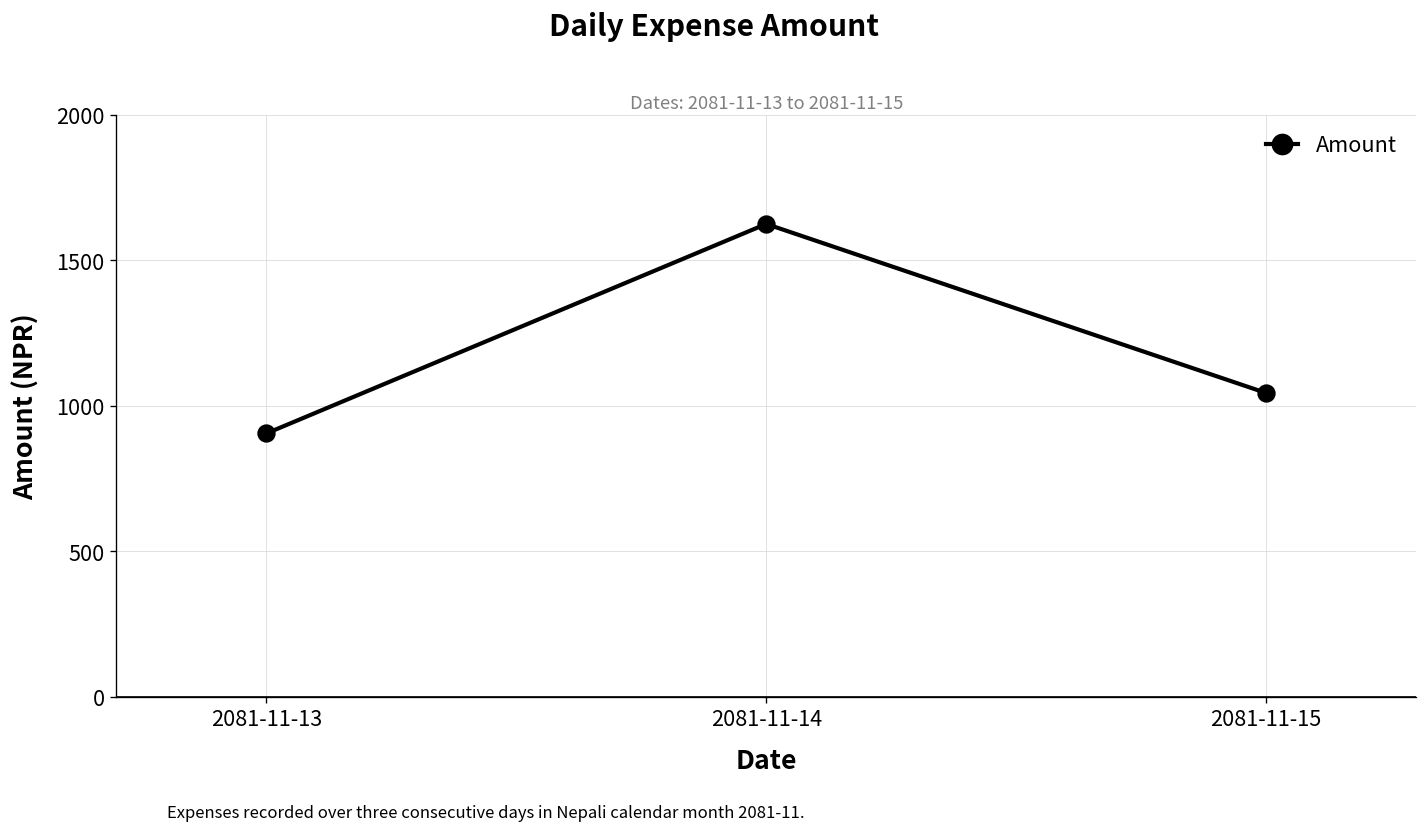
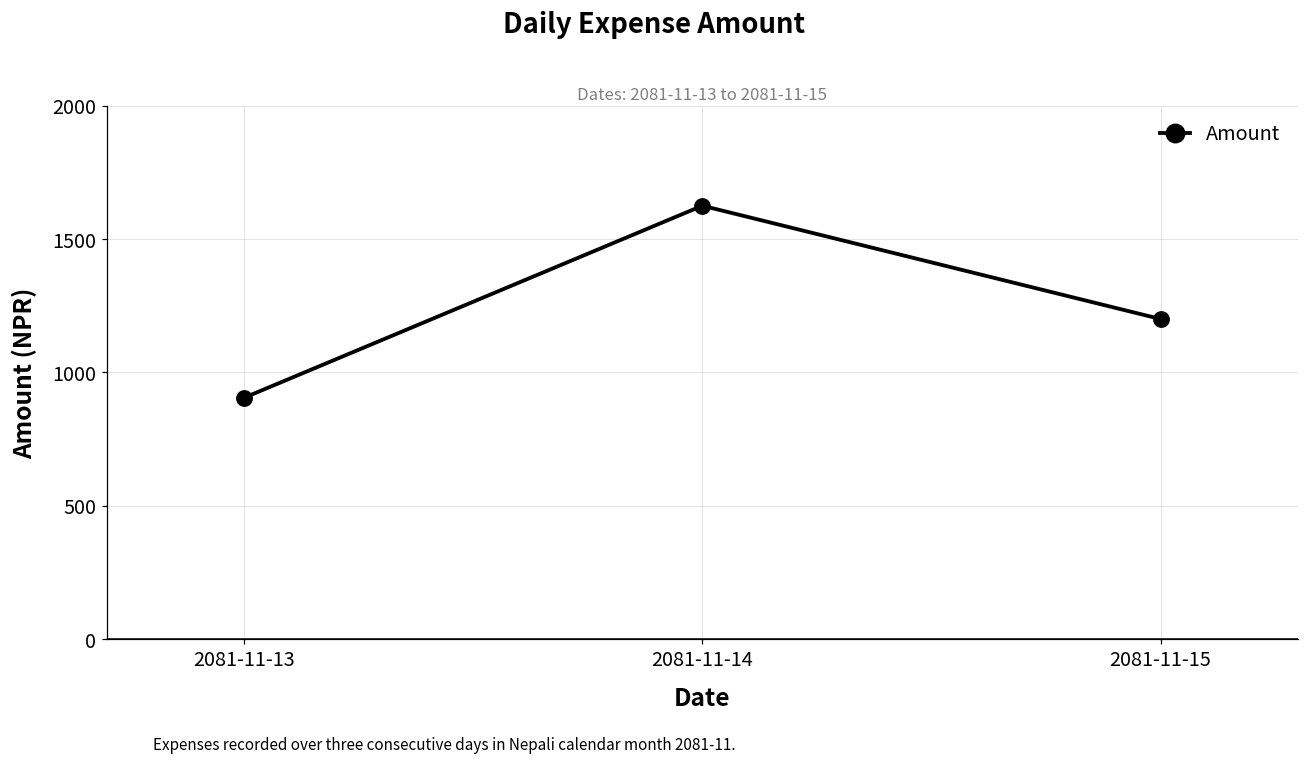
2081-11-15: 1040 -> 1200
